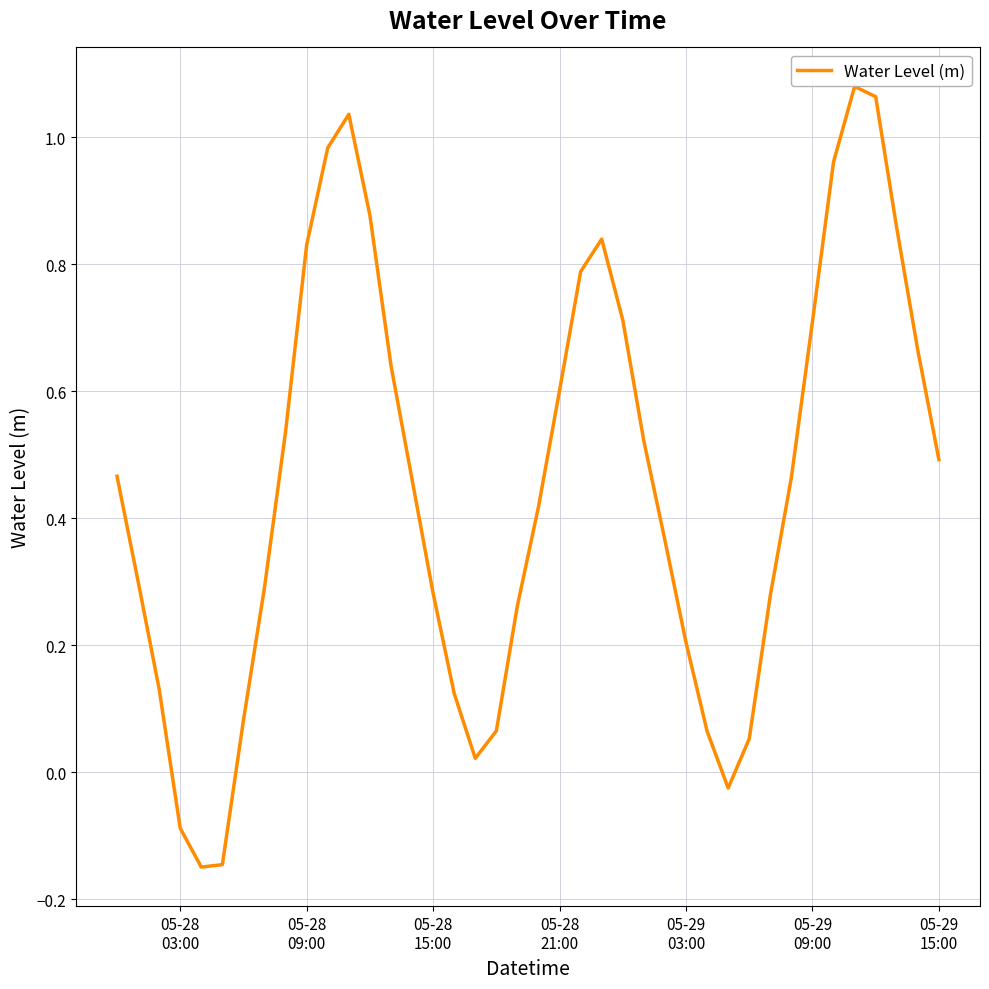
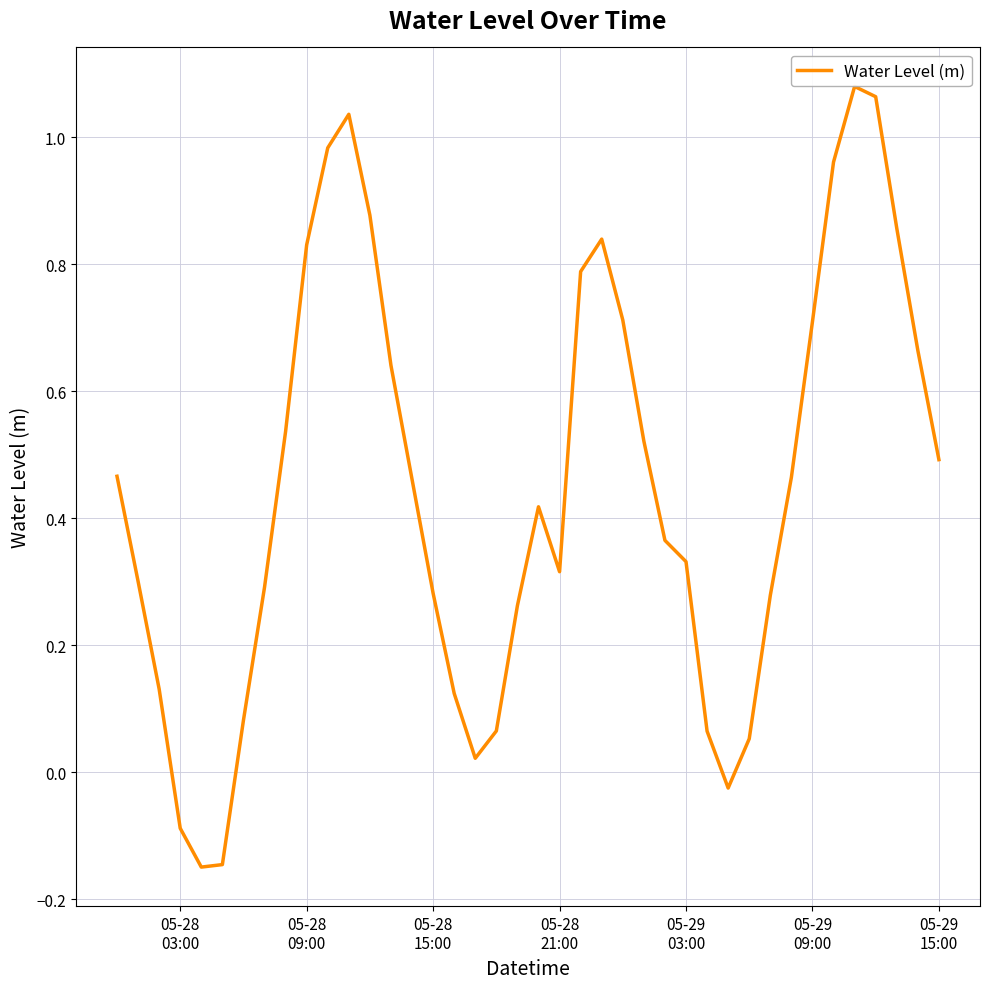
05-28 21:00: 0.60 -> 0.32
05-29 03:00: 0.20 -> 0.33
